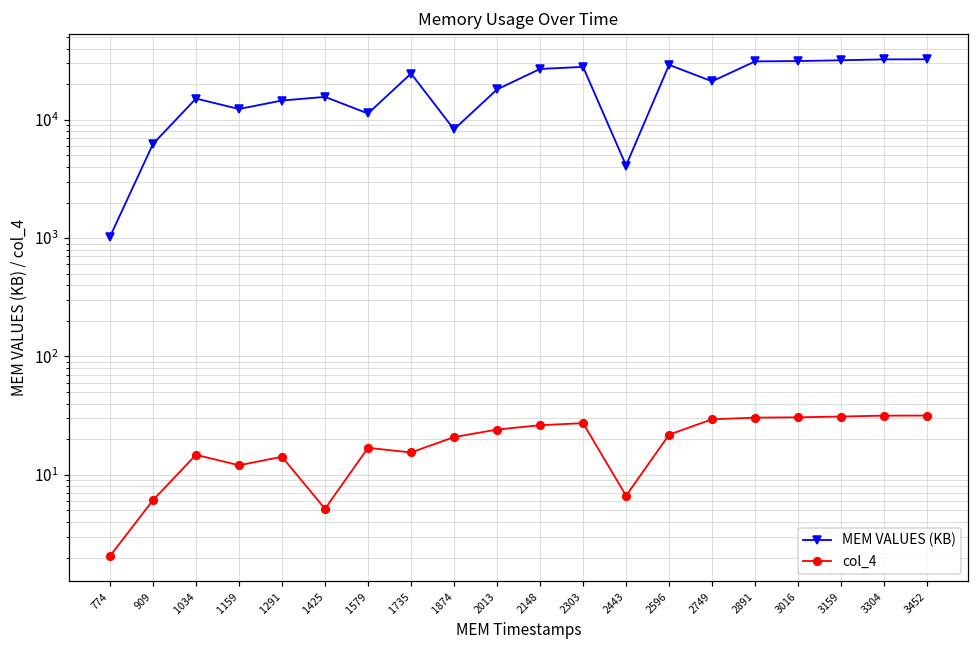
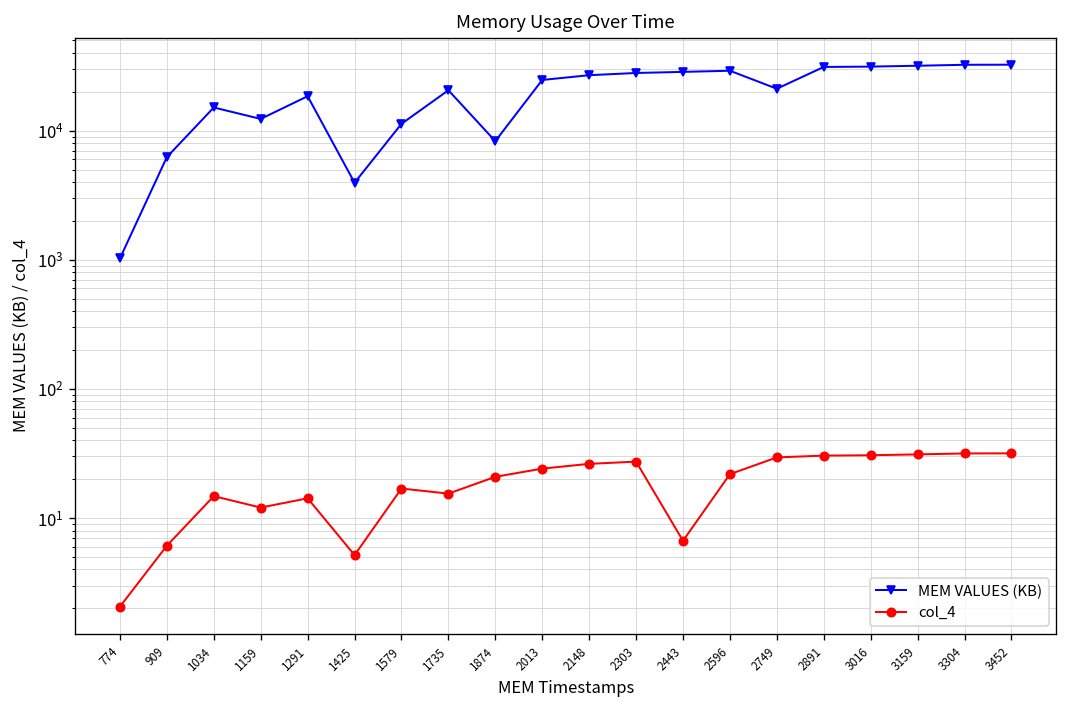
MEM VALUES (KB), 1291: 15000 -> 18000
MEM VALUES (KB), 1425: 16000 -> 4000
MEM VALUES (KB), 1735: 25000 -> 21000
MEM VALUES (KB), 2013: 18000 -> 25000
MEM VALUES (KB), 2443: 4100 -> 29000
